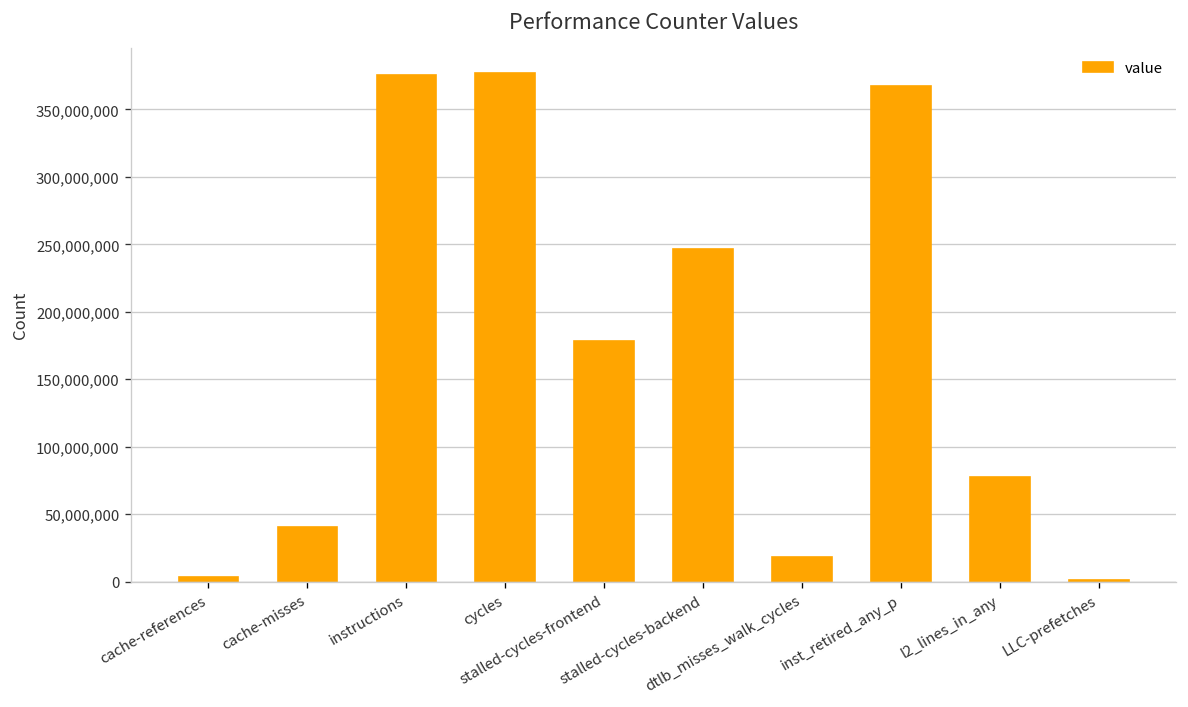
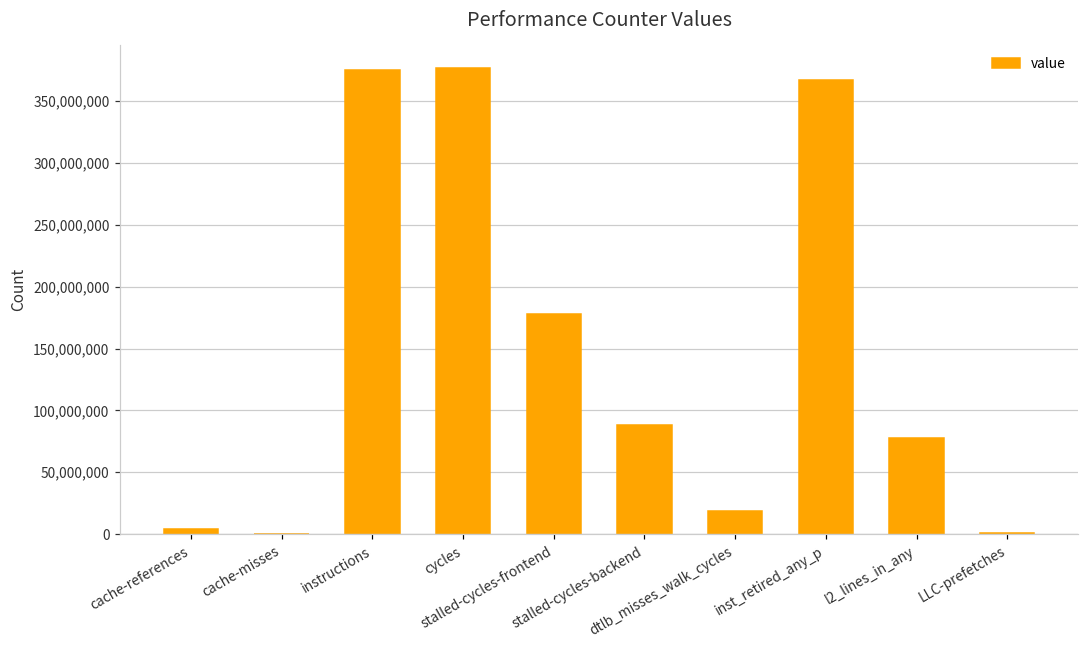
cache-misses: 40,000,000 -> 0
stalled-cycles-backend: 246,000,000 -> 88,000,000
